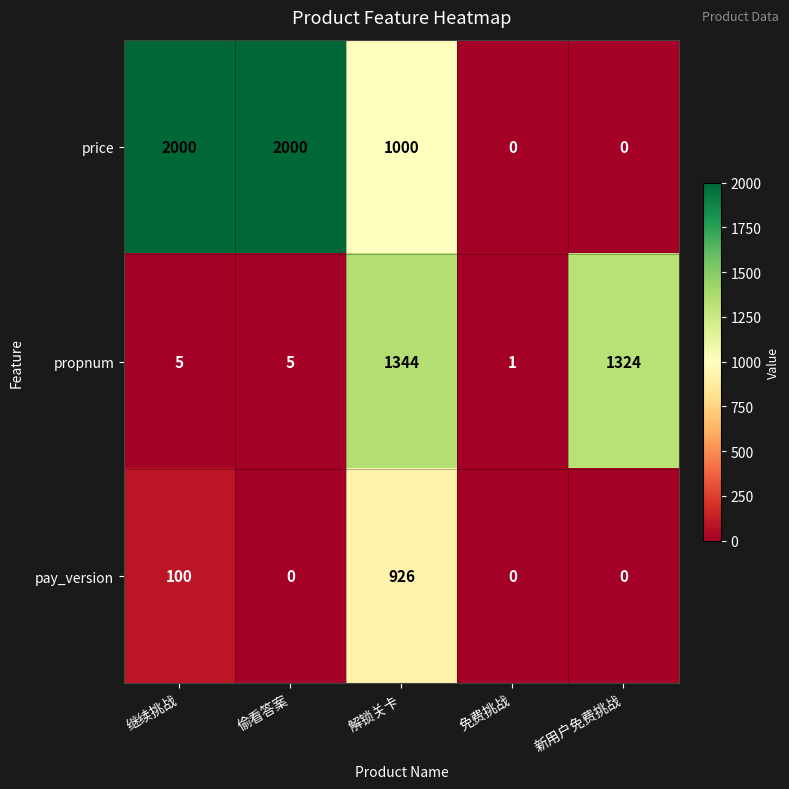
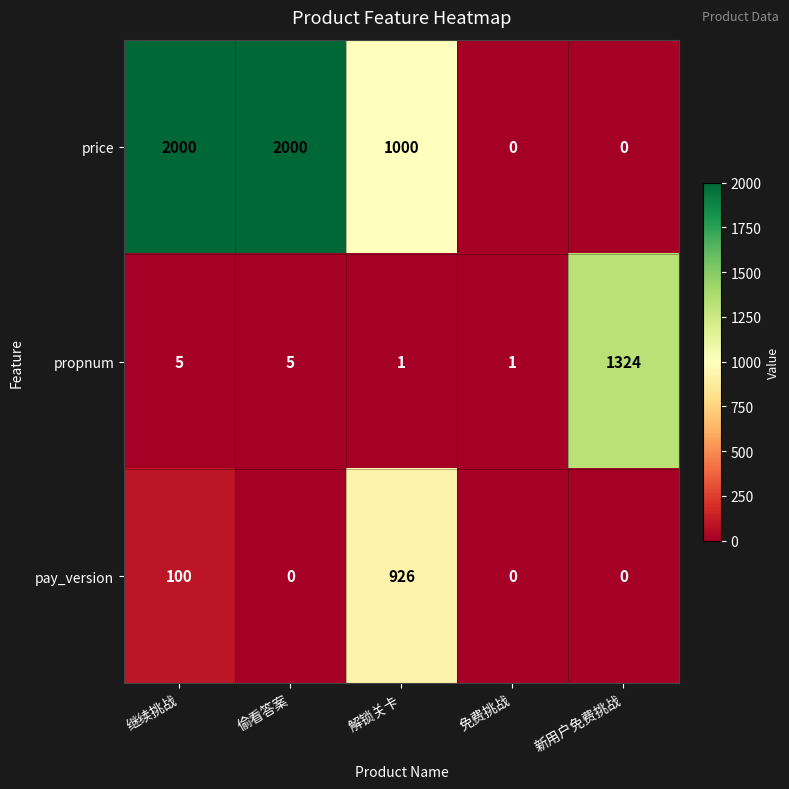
propnum, 解锁关卡: 1344 -> 1
